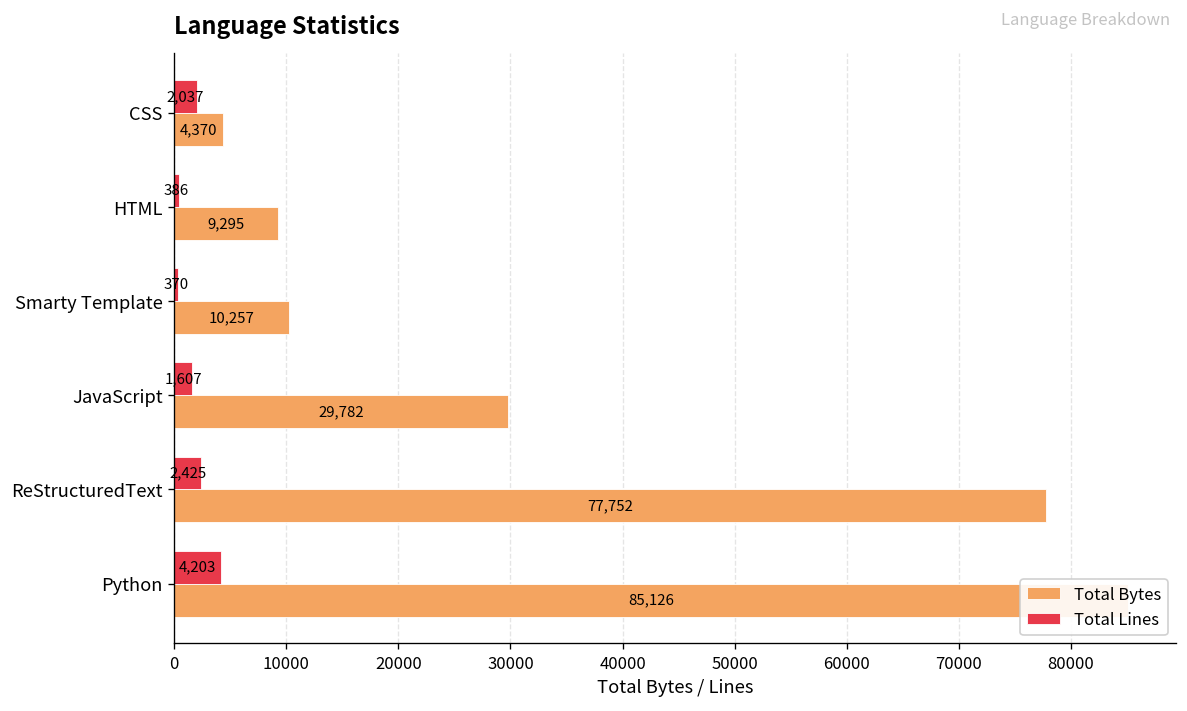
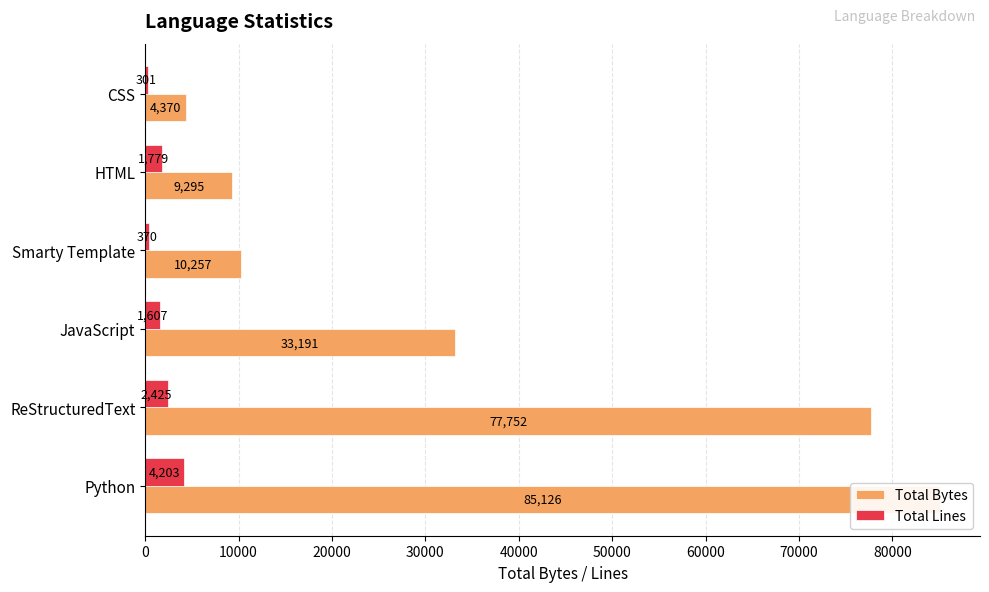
Total Lines, CSS: 2,037 -> 301
Total Lines, HTML: 386 -> 1,779
Total Bytes, JavaScript: 29,782 -> 33,191
